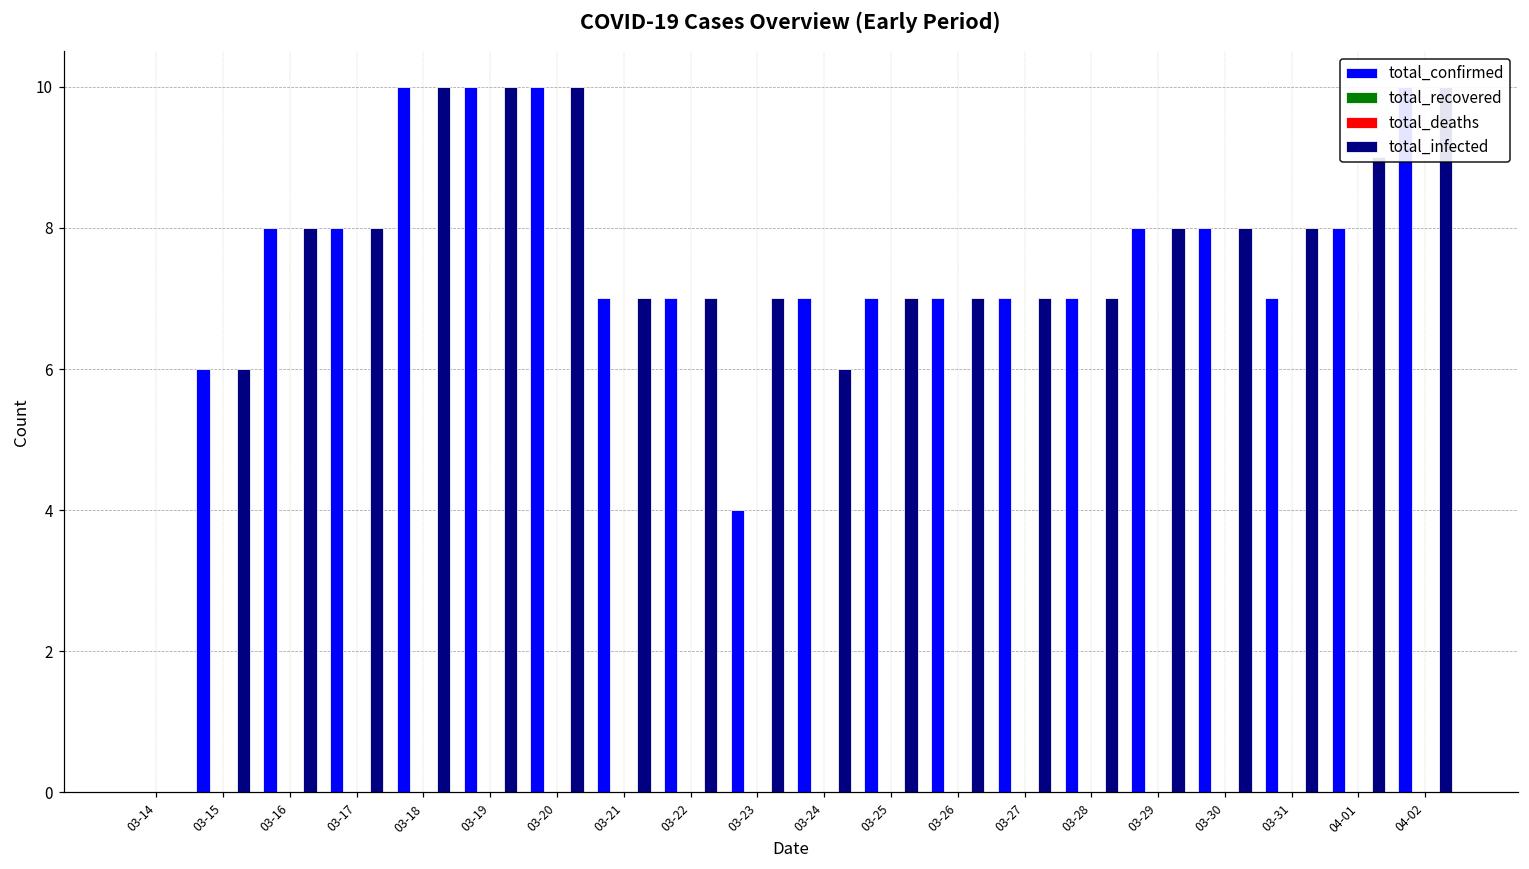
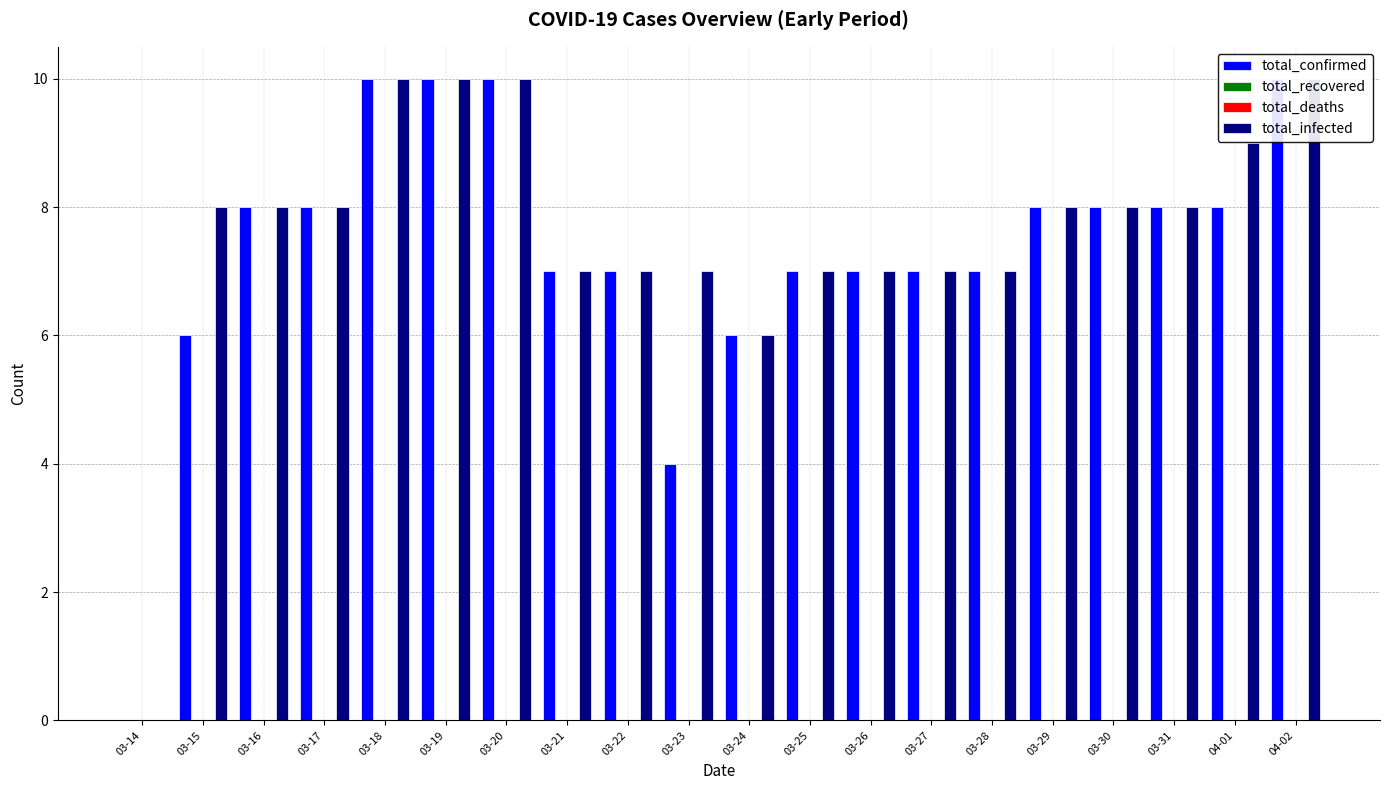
total_infected, 03-15: 6 -> 8
total_confirmed, 03-24: 7 -> 6
total_confirmed, 03-31: 7 -> 8
